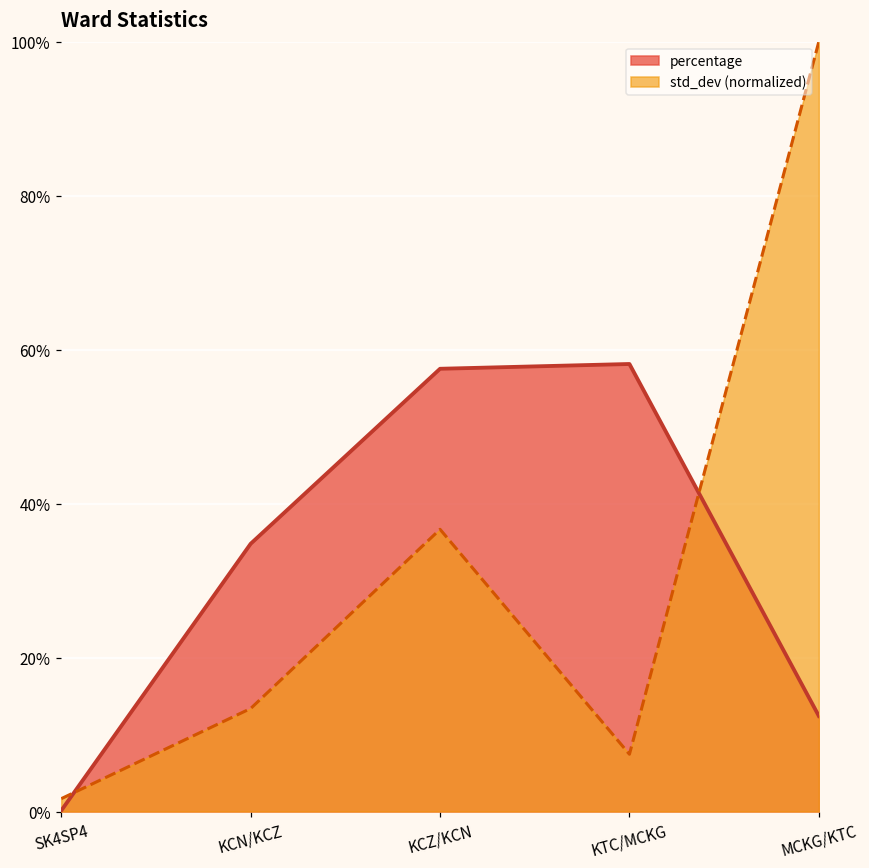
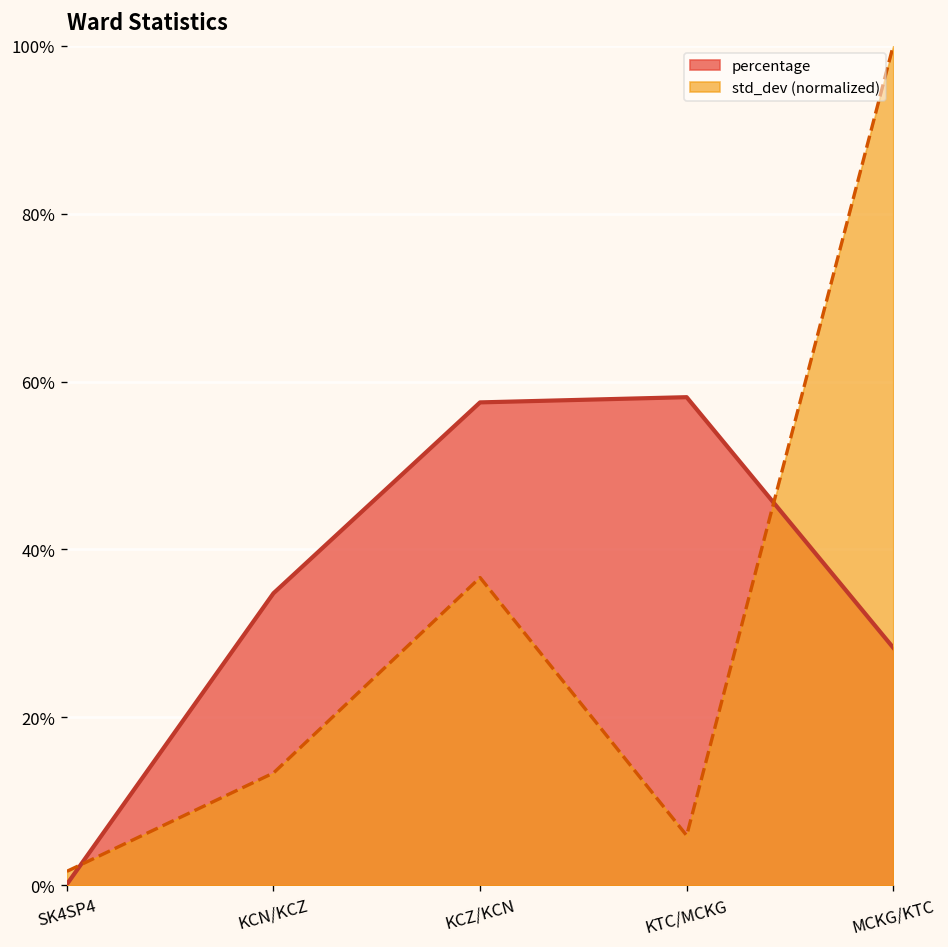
std_dev (normalized), KTC/MCKG: 7% -> 6%
percentage, MCKG/KTC: 12% -> 28%
